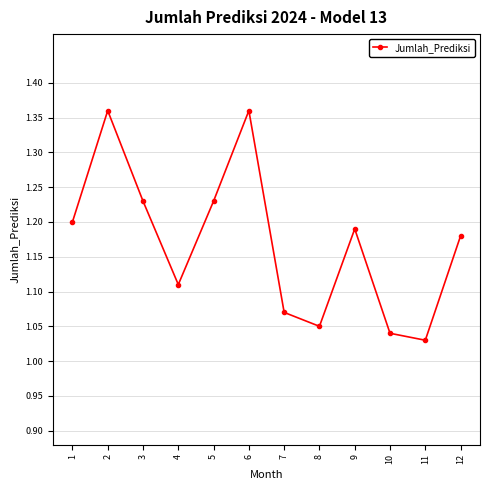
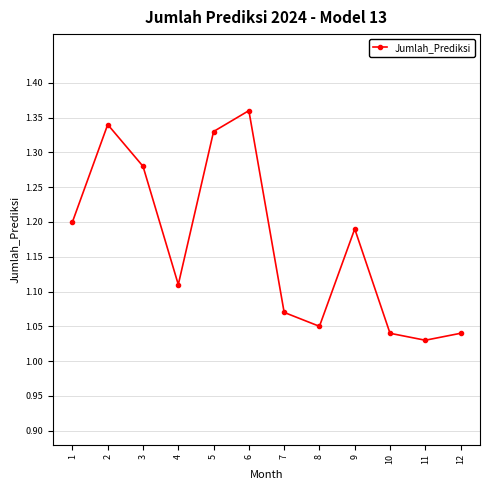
2: 1.36 -> 1.34
3: 1.23 -> 1.28
5: 1.23 -> 1.33
12: 1.18 -> 1.04
